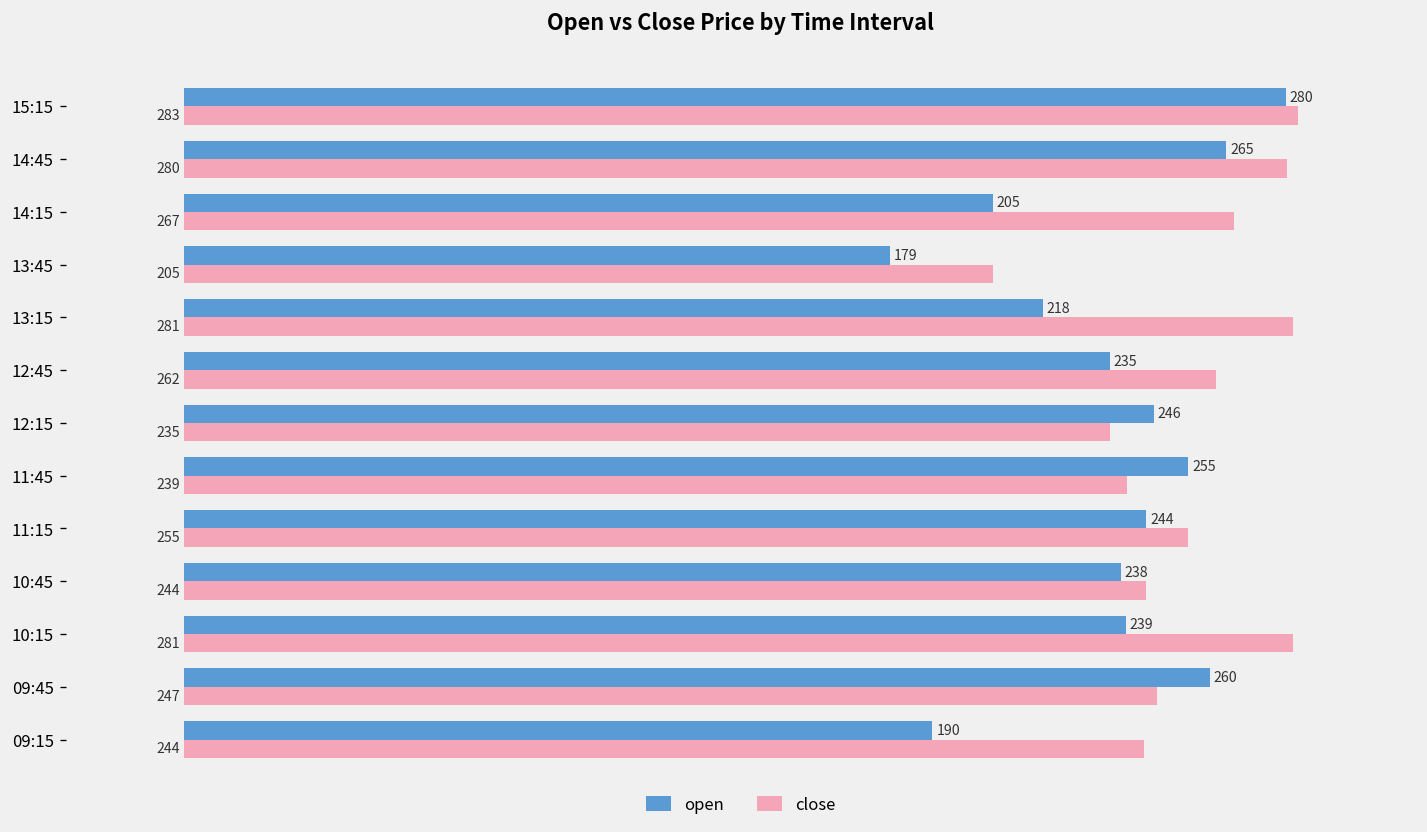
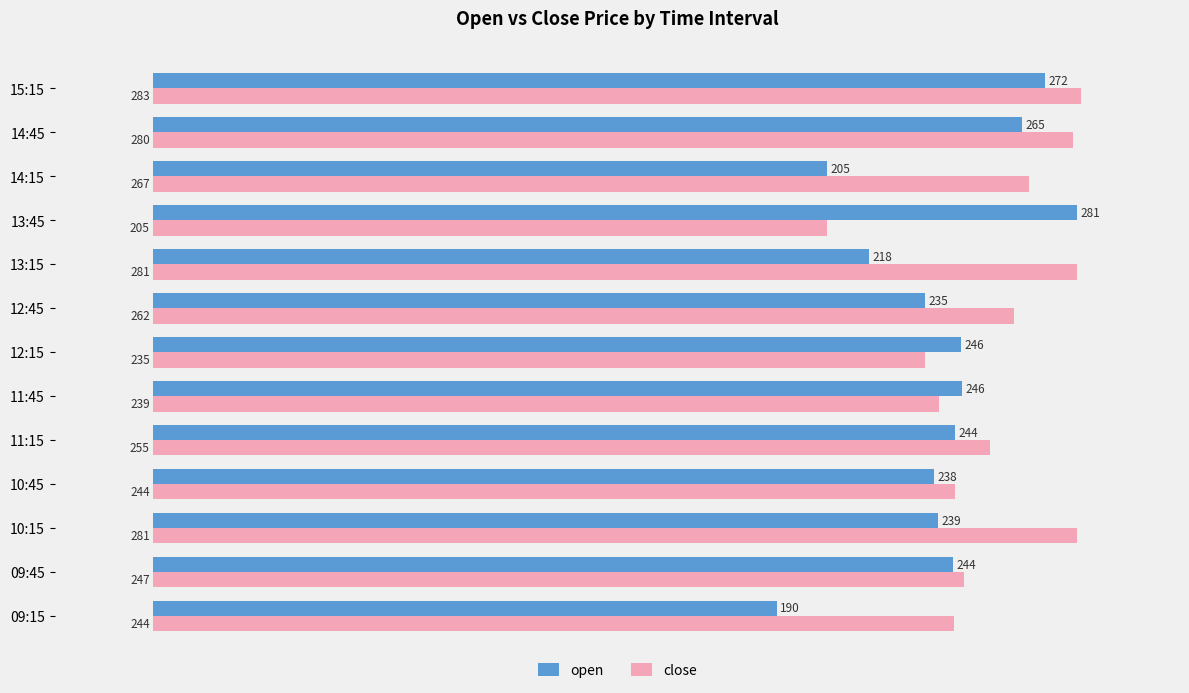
open, 15:15: 280 -> 272
open, 13:45: 179 -> 281
open, 11:45: 255 -> 246
open, 09:45: 260 -> 244
